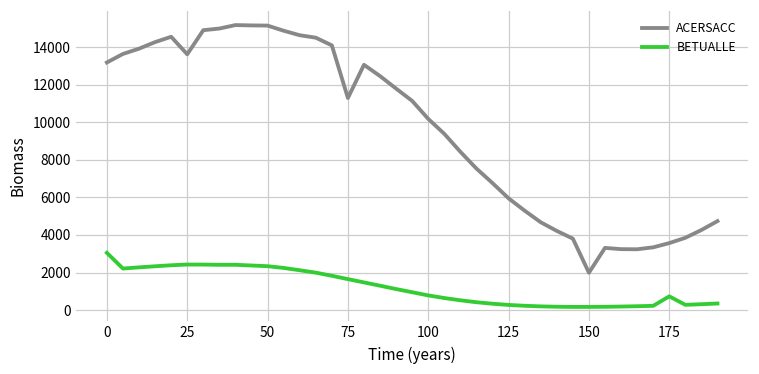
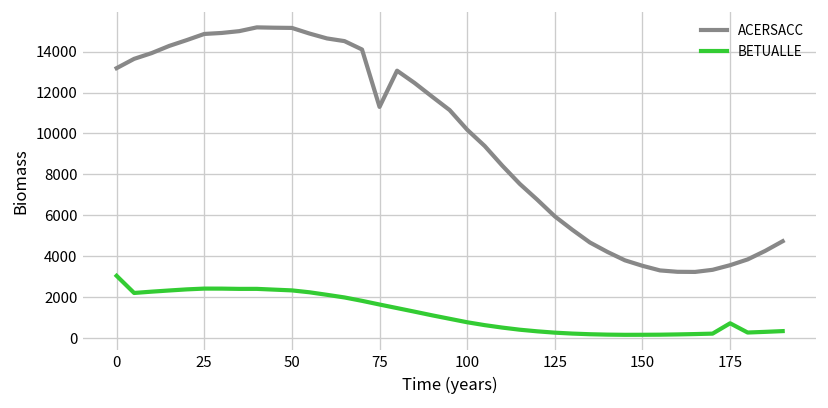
ACERSACC, 25: 13600 -> 14900
ACERSACC, 150: 2000 -> 3500
